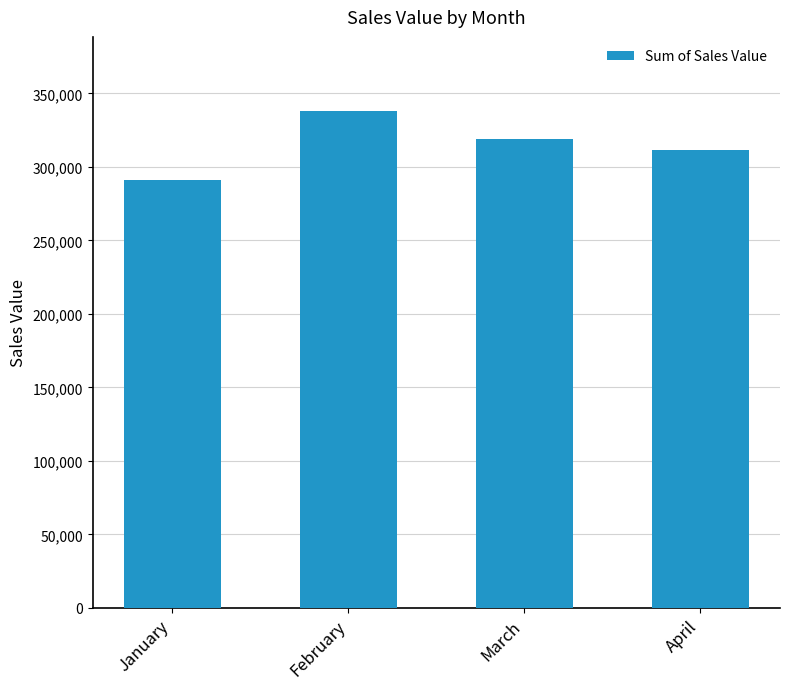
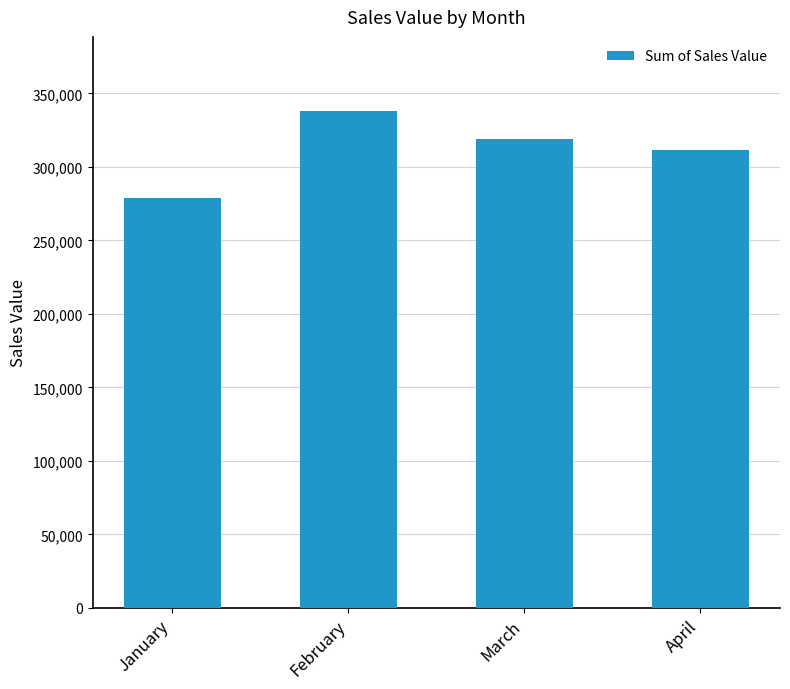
January: 291,000 -> 279,000
